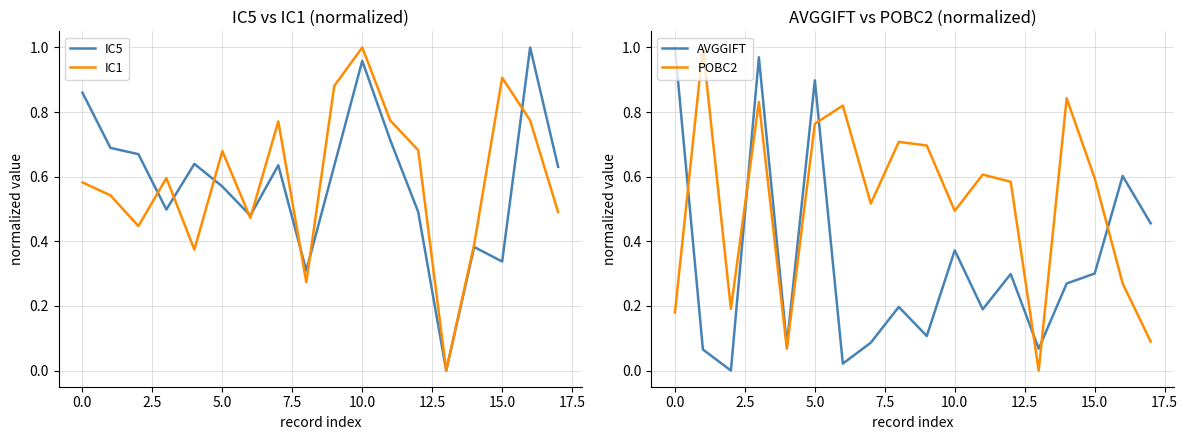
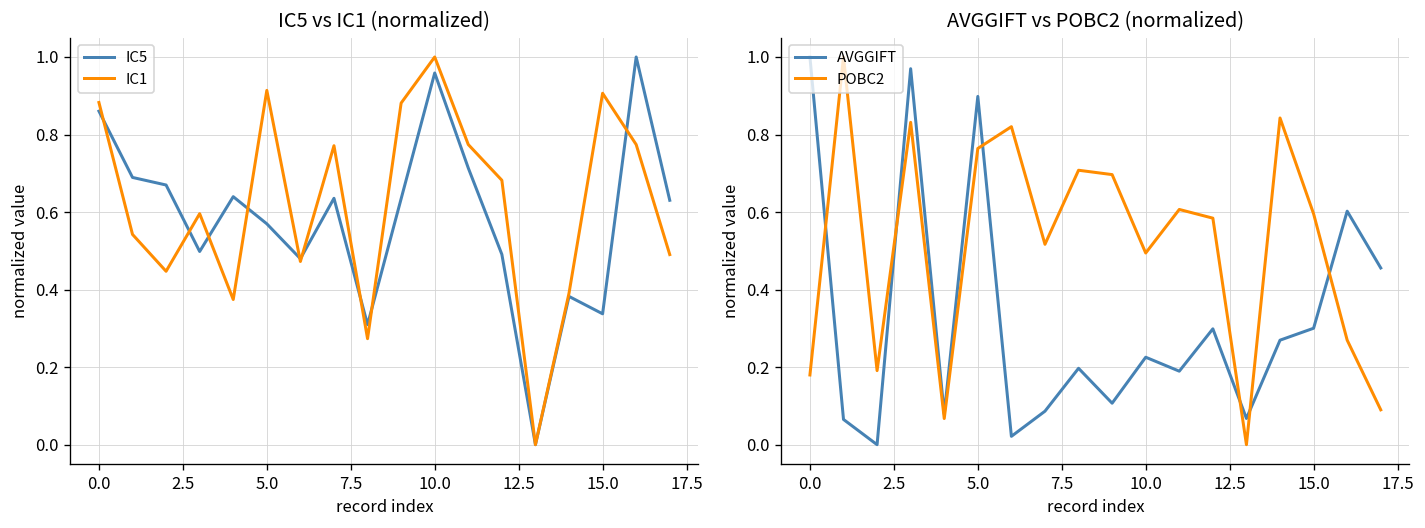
IC5 vs IC1 (normalized), IC1, 0.0: 0.58 -> 0.88
IC5 vs IC1 (normalized), IC1, 5.0: 0.68 -> 0.91
AVGGIFT vs POBC2 (normalized), AVGGIFT, 10.0: 0.37 -> 0.23
